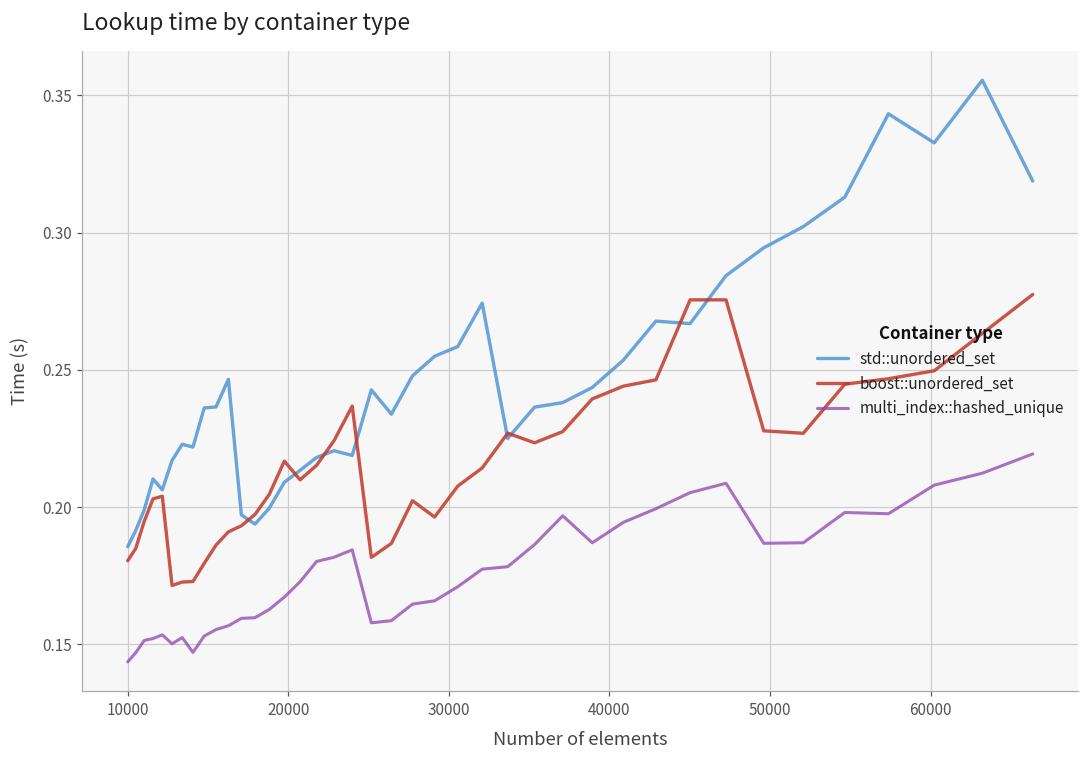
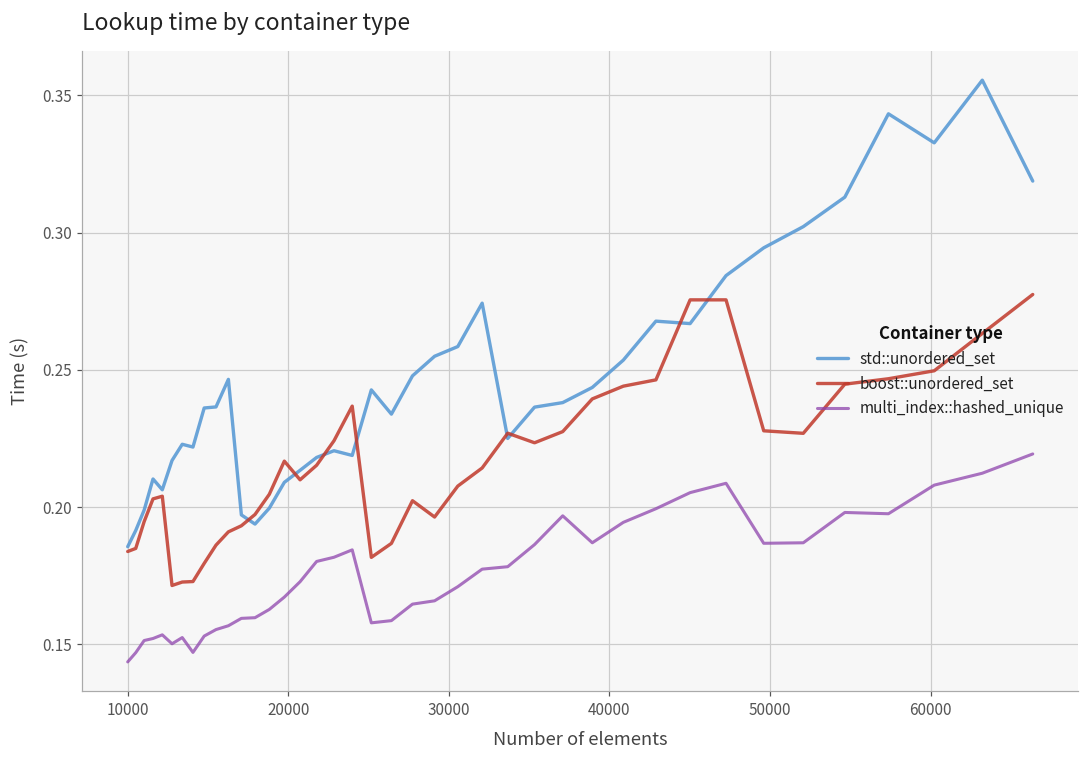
boost::unordered_set, 10000: 0.180 -> 0.184
